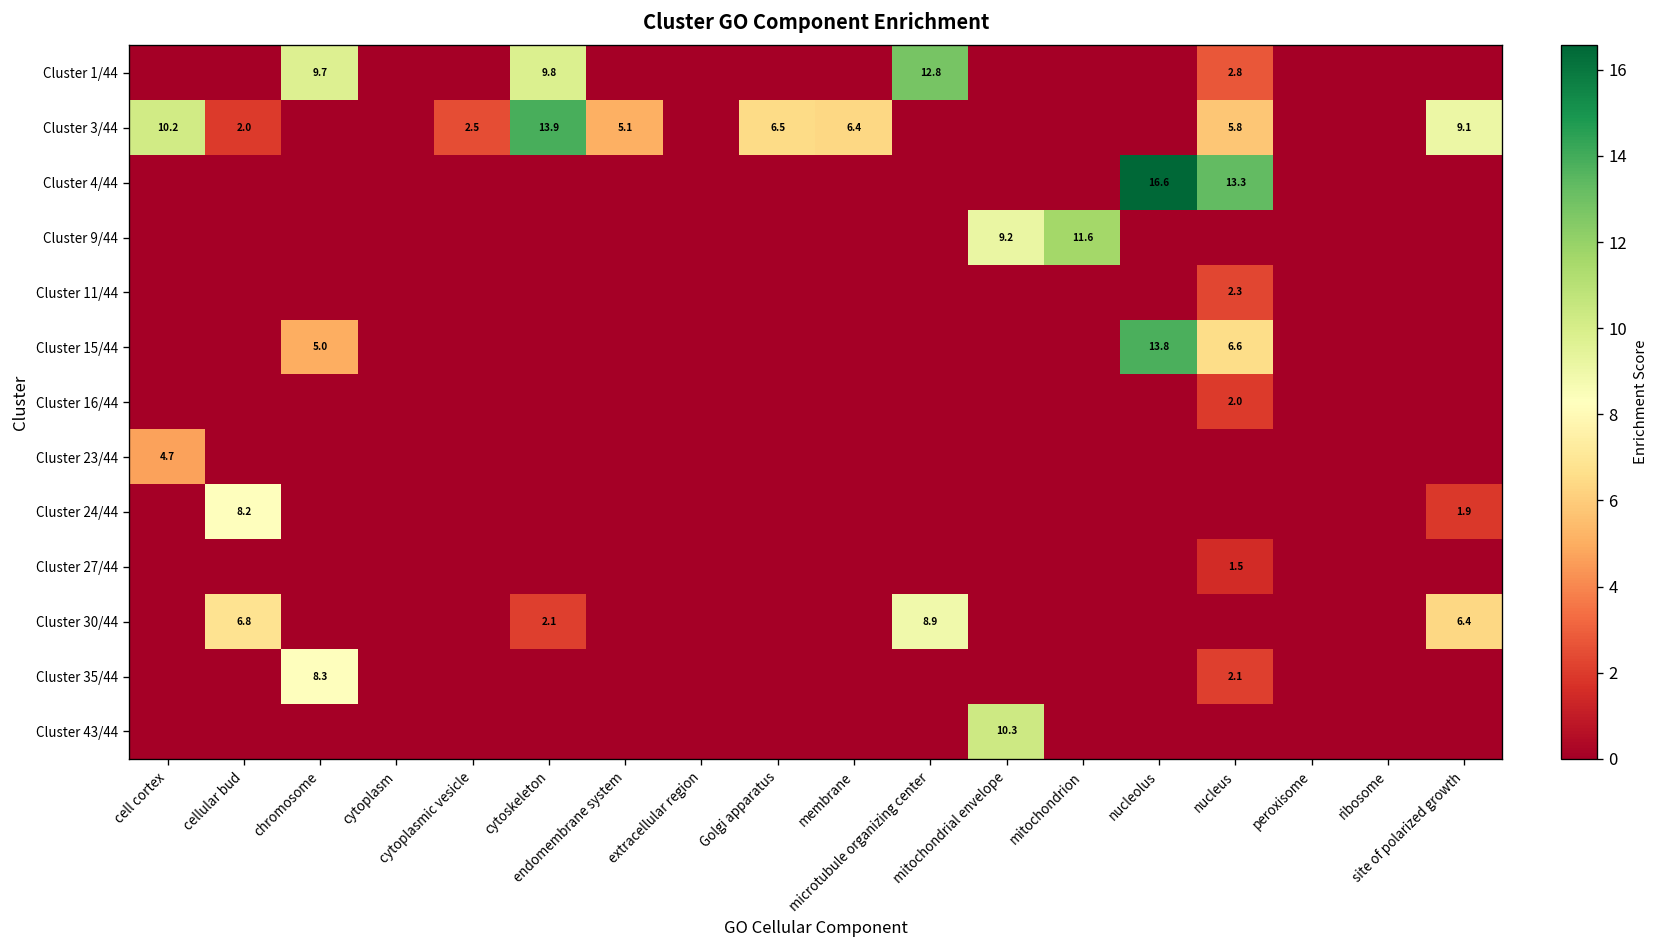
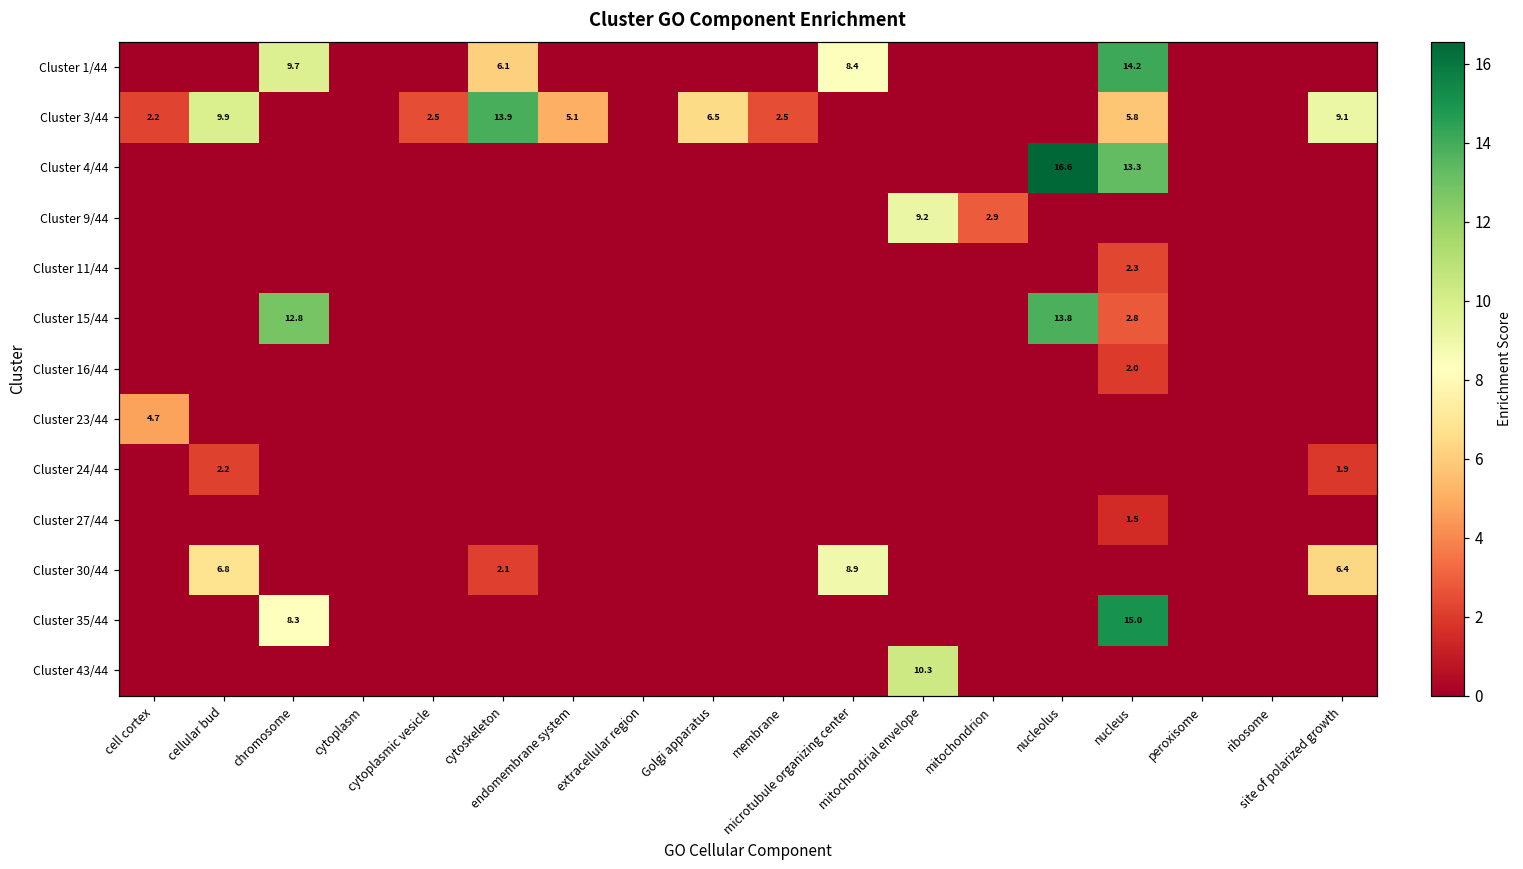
Cluster 1/44, cytoskeleton: 9.8 -> 6.1
Cluster 1/44, microtubule organizing center: 12.8 -> 8.4
Cluster 1/44, nucleus: 2.8 -> 14.2
Cluster 3/44, cell cortex: 10.2 -> 2.2
Cluster 3/44, cellular bud: 2.0 -> 9.9
Cluster 3/44, membrane: 6.4 -> 2.5
Cluster 9/44, mitochondrion: 11.6 -> 2.9
Cluster 15/44, chromosome: 5.0 -> 12.8
Cluster 15/44, nucleus: 6.6 -> 2.8
Cluster 24/44, cellular bud: 8.2 -> 2.2
Cluster 35/44, nucleus: 2.1 -> 15.0
